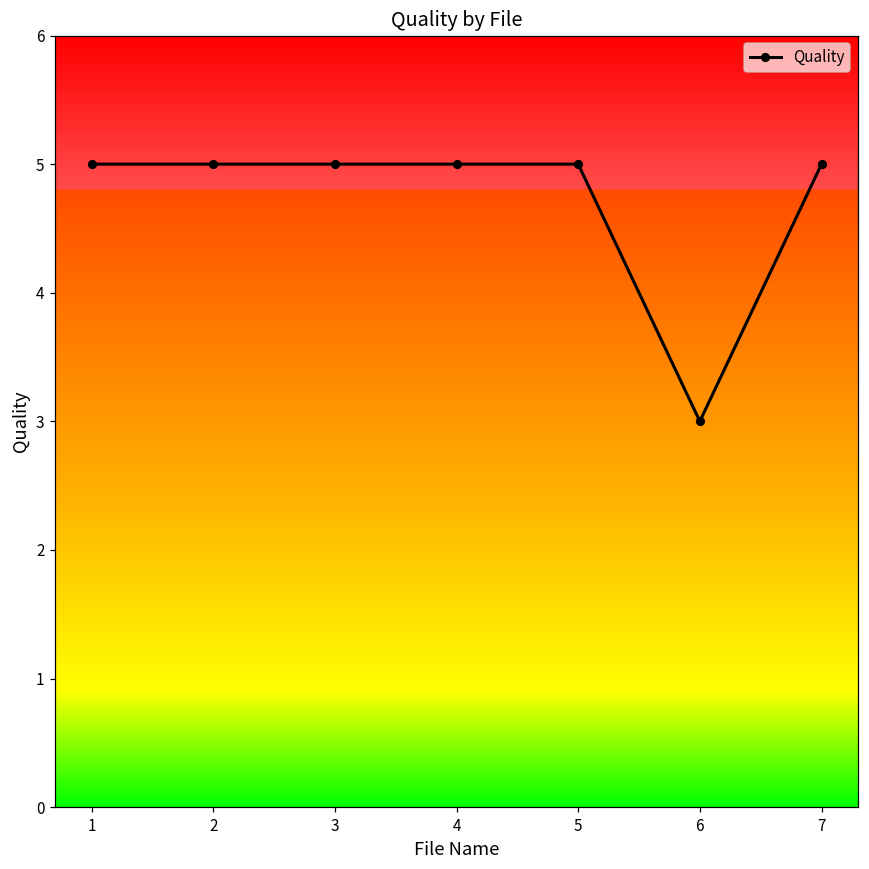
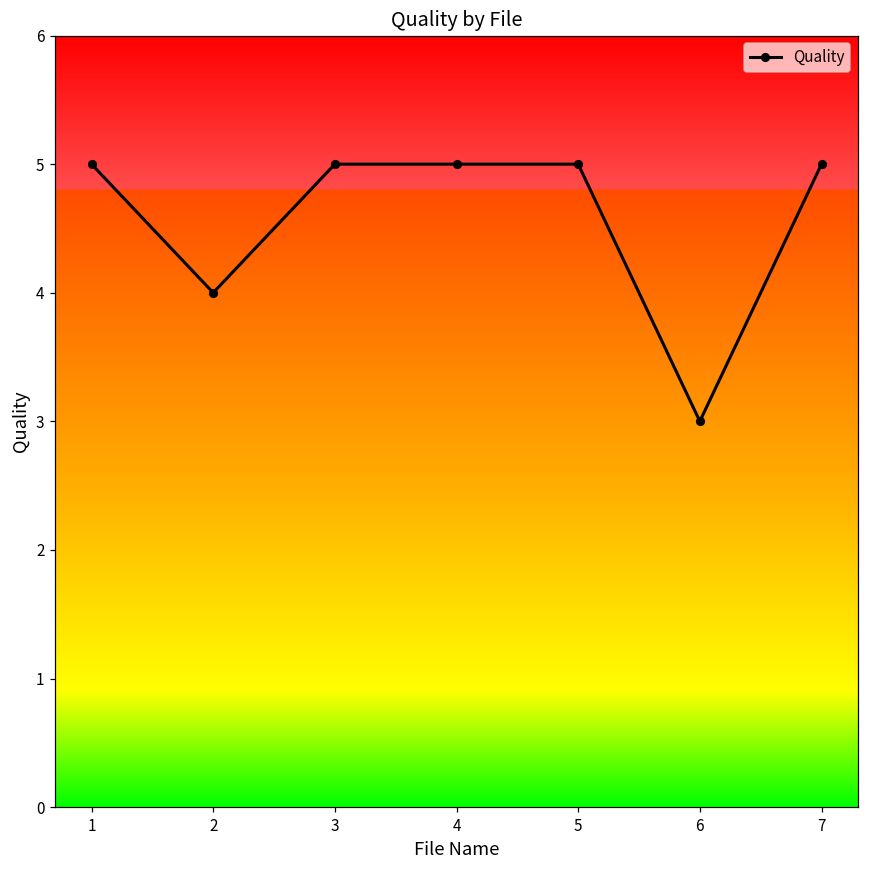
2: 5 -> 4
